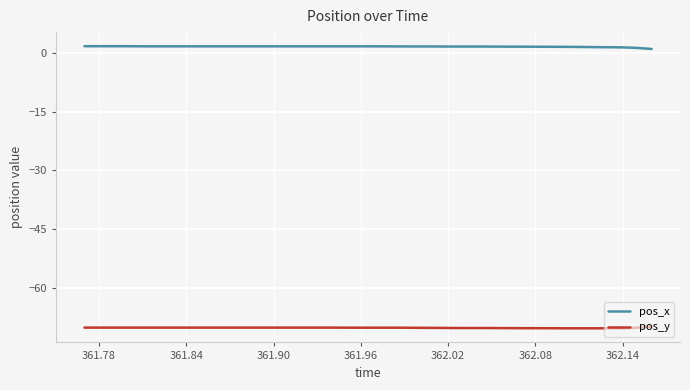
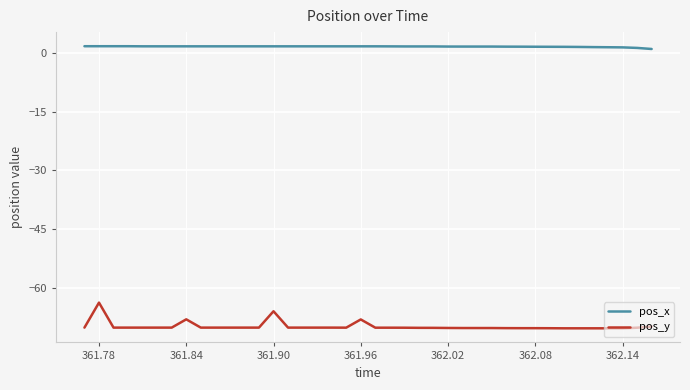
pos_y, 361.78: -70 -> -64
pos_y, 361.84: -70 -> -68
pos_y, 361.90: -70 -> -66
pos_y, 361.96: -70 -> -68
